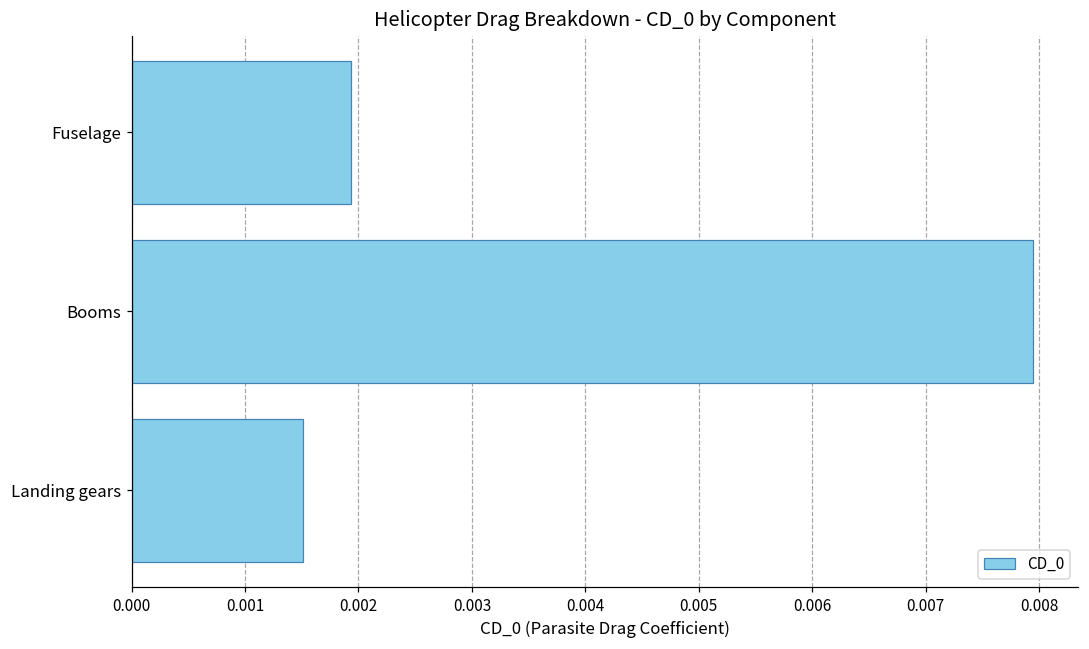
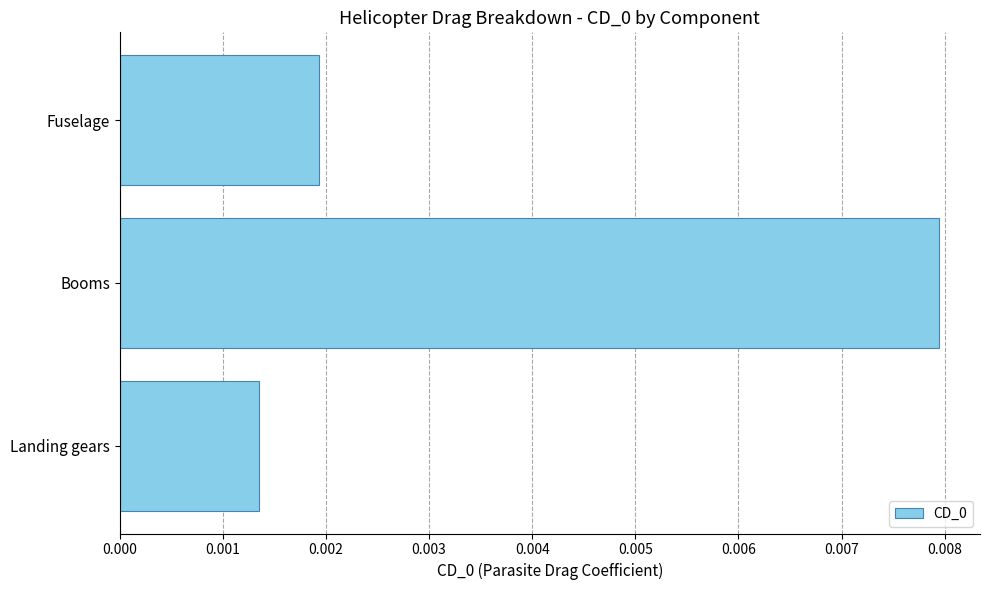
Landing gears: 0.00151 -> 0.00135
